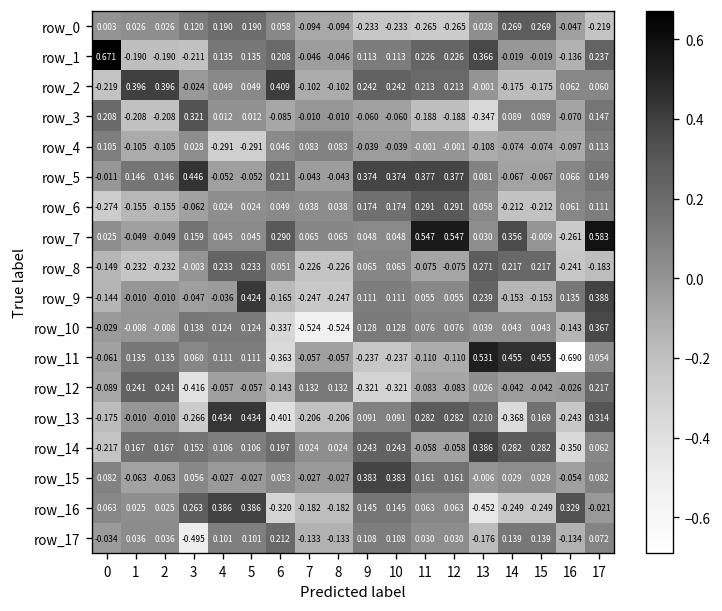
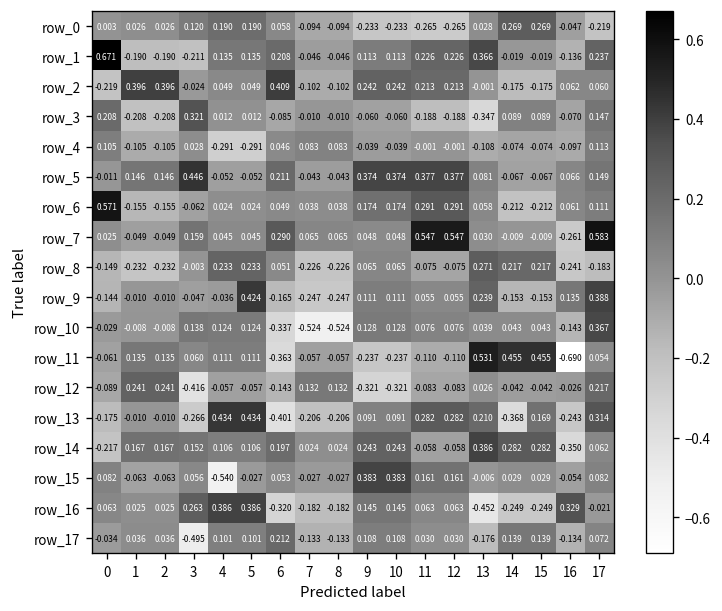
row_6, 0: -0.274 -> 0.571
row_7, 14: 0.356 -> -0.009
row_15, 4: -0.027 -> -0.540
